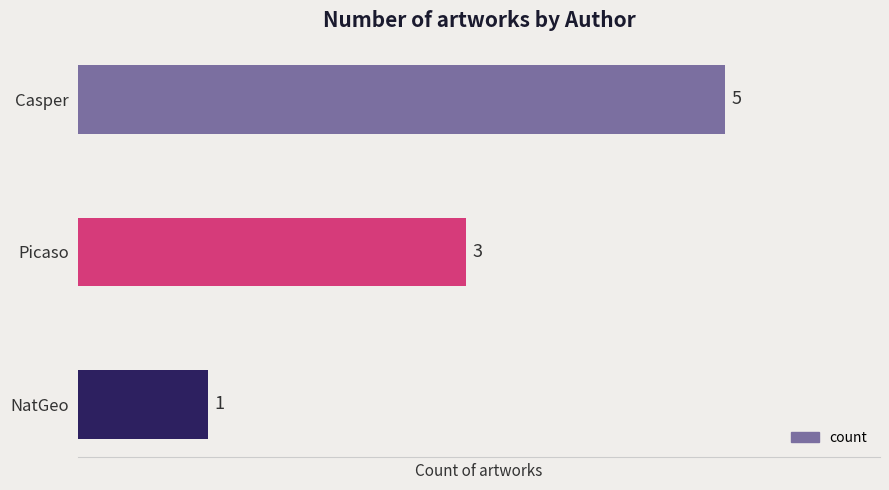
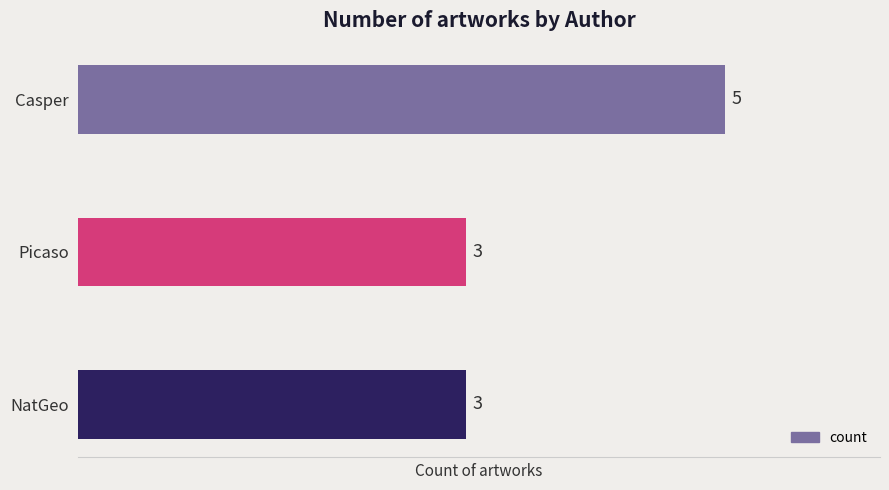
NatGeo: 1 -> 3
